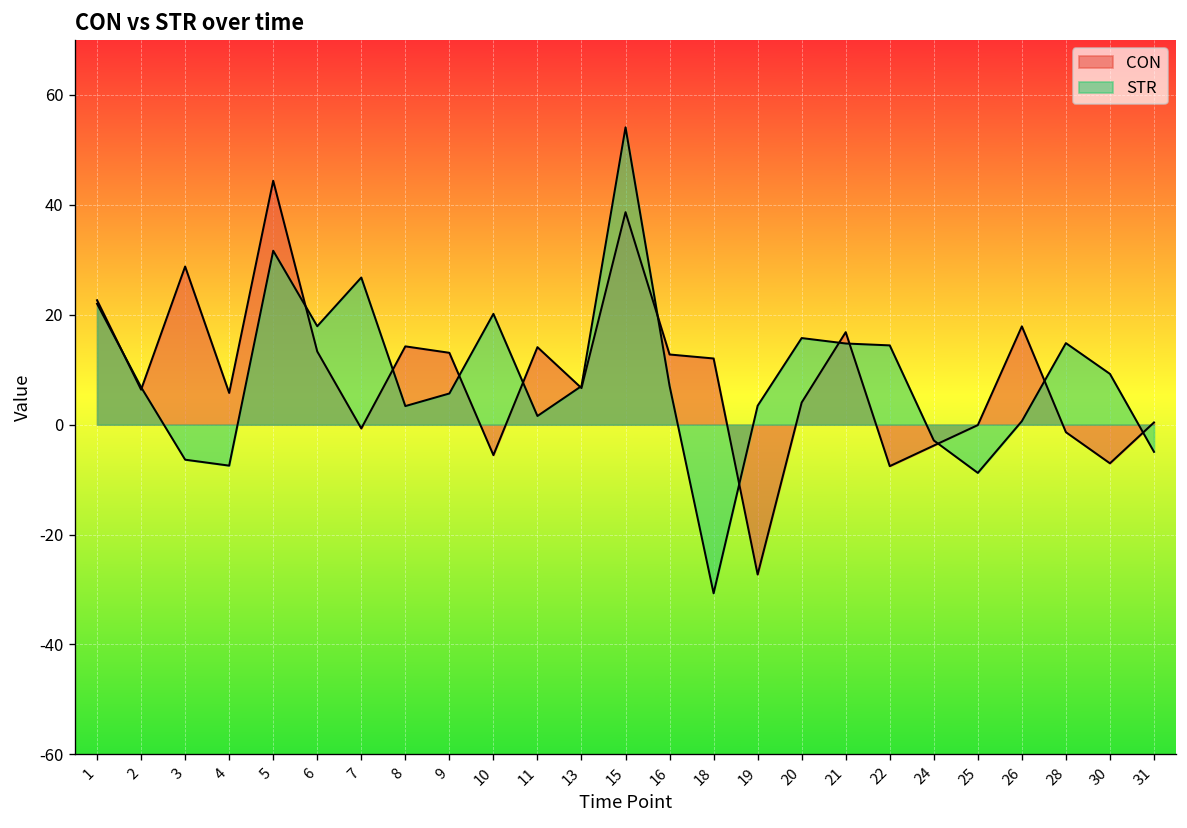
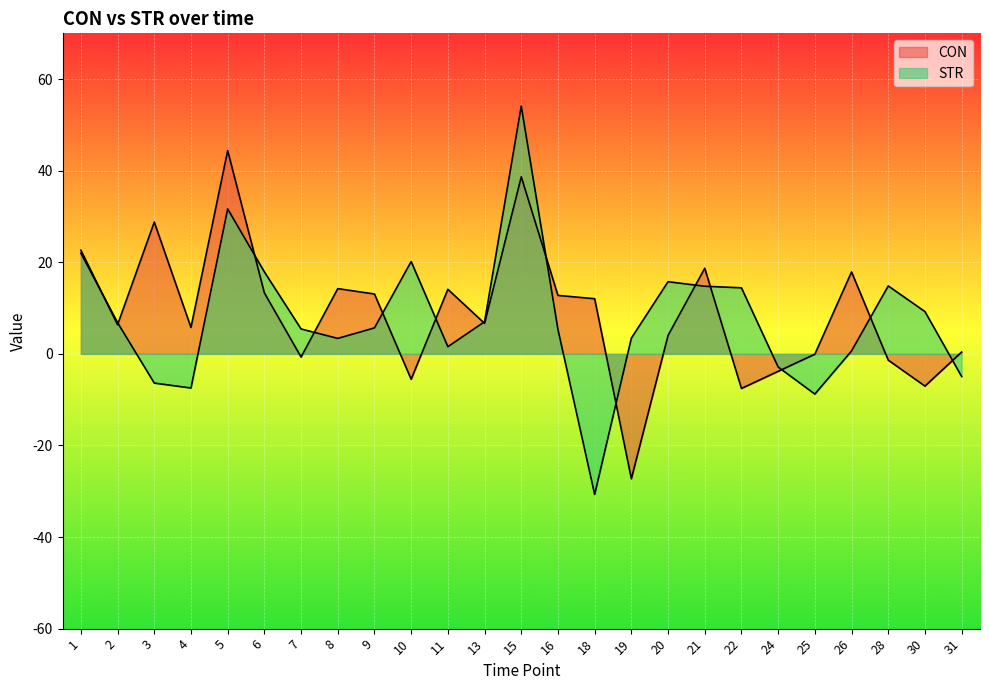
STR, 7: 27 -> 5
STR, 16: 7 -> 5
CON, 21: 17 -> 19
